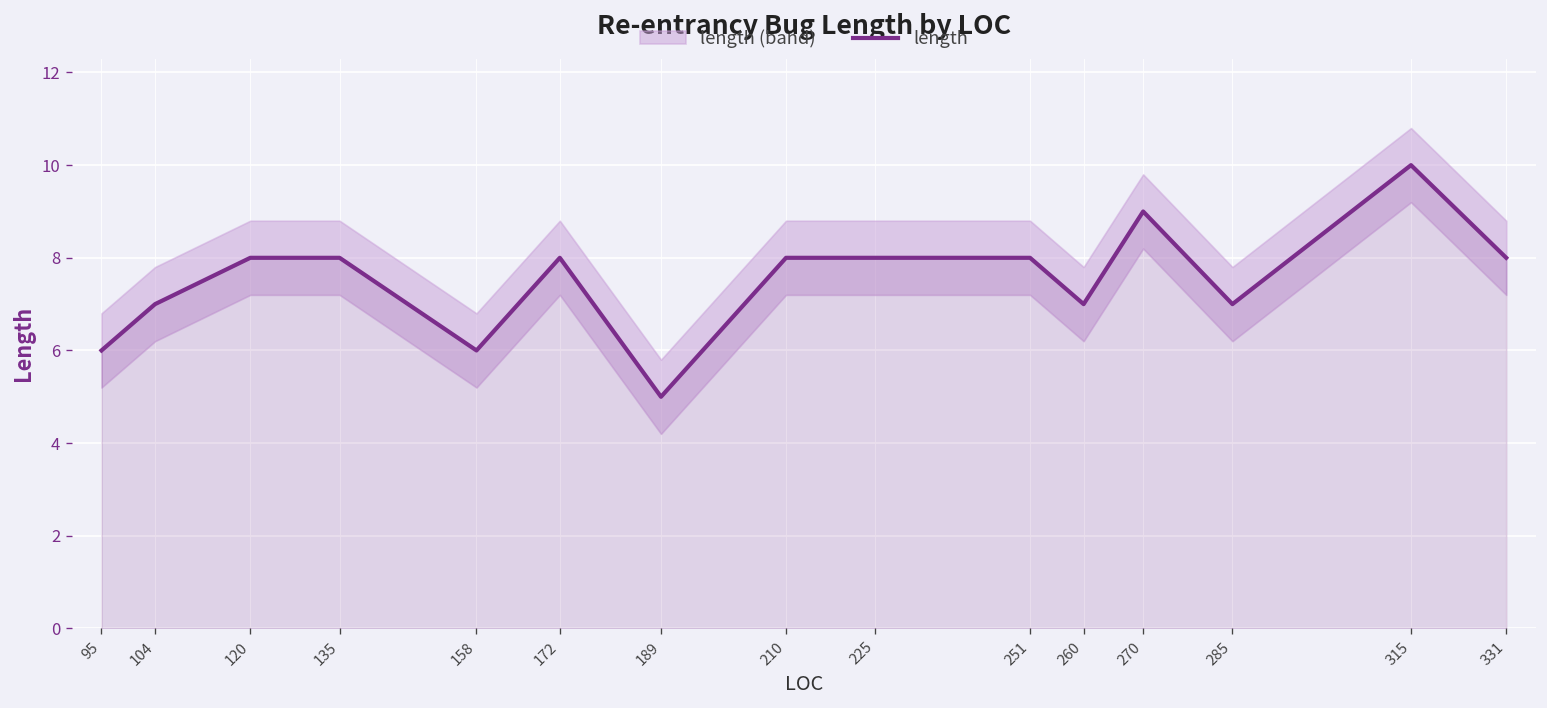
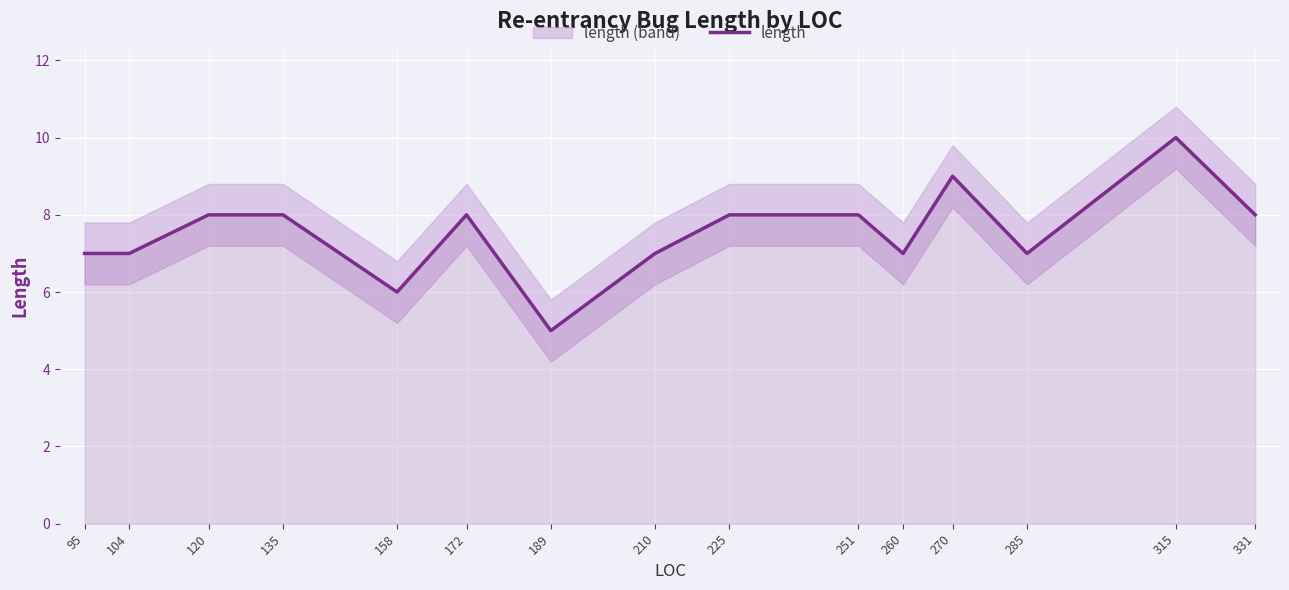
length, 95: 6 -> 7
length, 210: 8 -> 7
